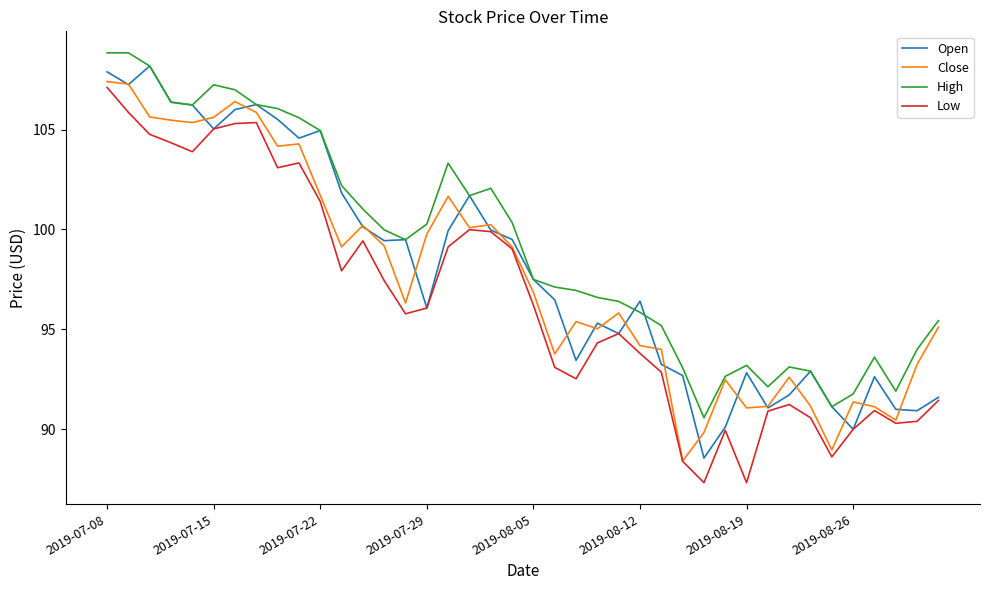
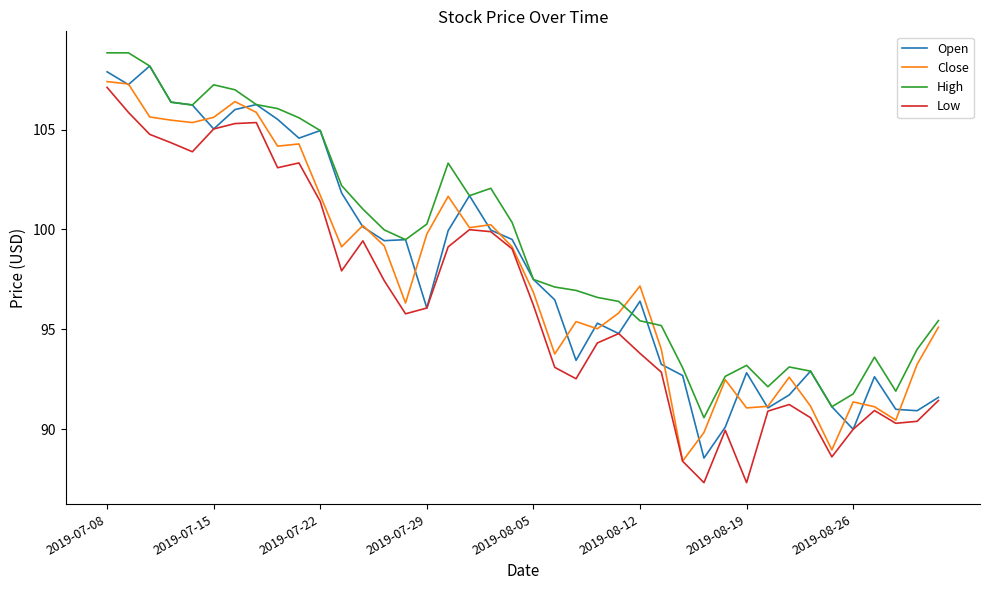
Close, 2019-08-12: 94.2 -> 97.2
High, 2019-08-12: 95.9 -> 95.4
